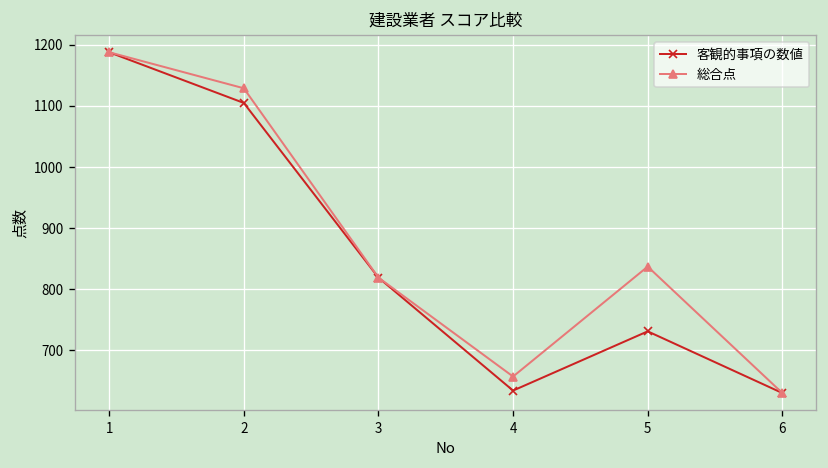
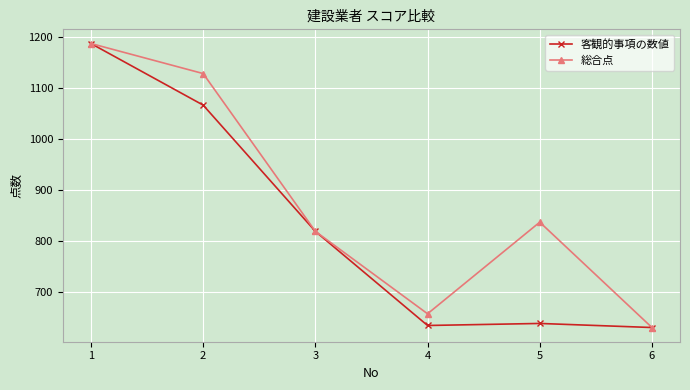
客観的事項の数値, 2: 1110 -> 1070
客観的事項の数値, 5: 730 -> 640
